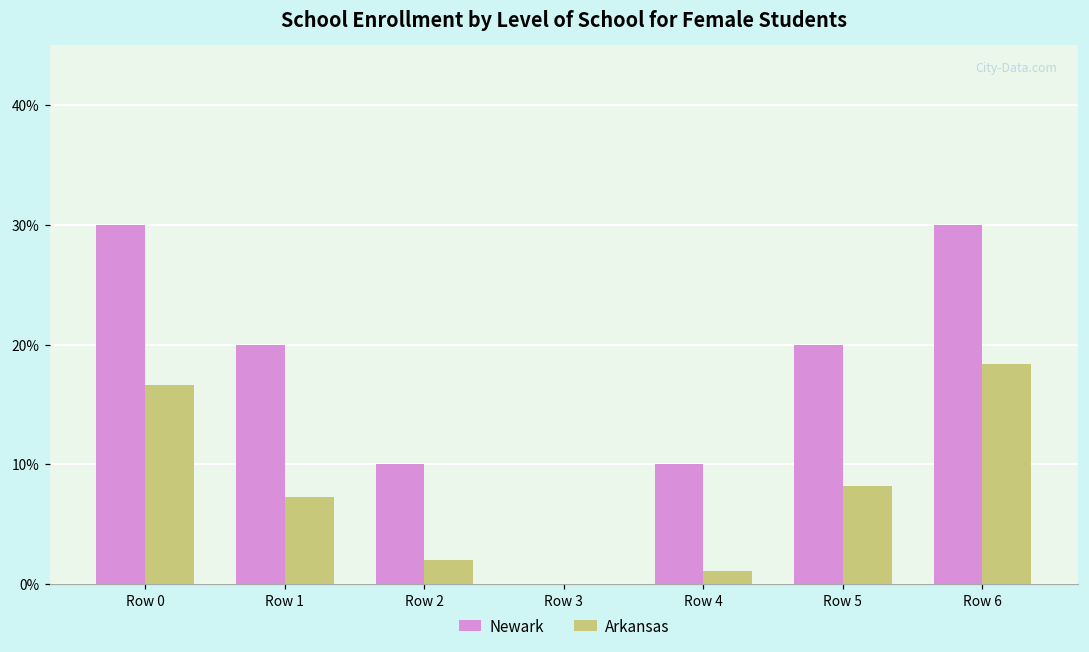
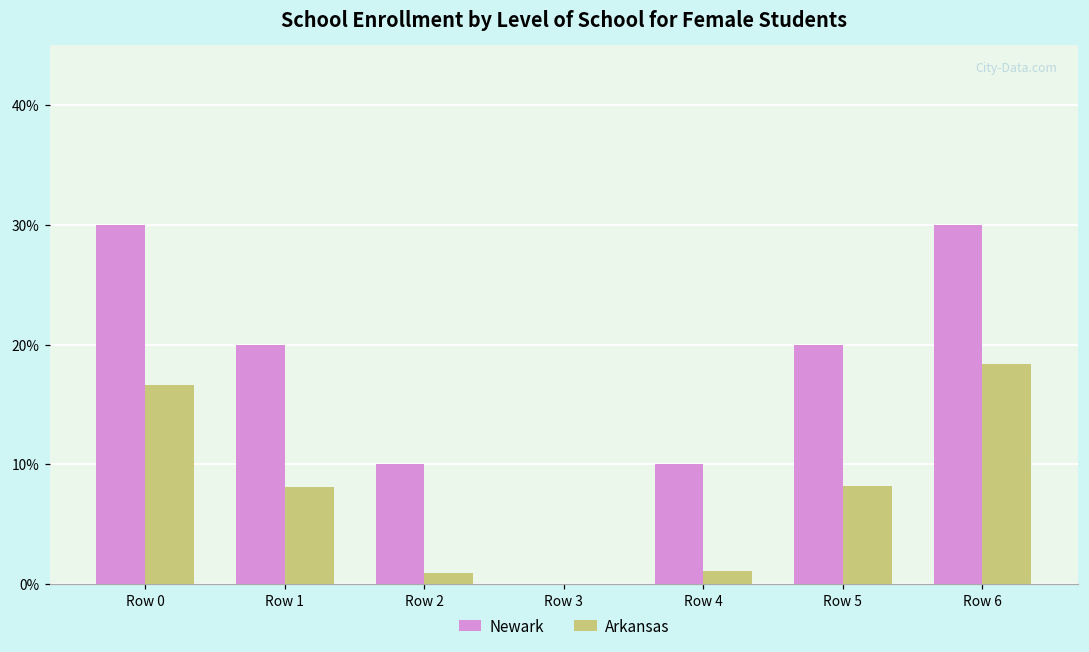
Arkansas, Row 1: 7.3% -> 8.1%
Arkansas, Row 2: 2.0% -> 0.9%
